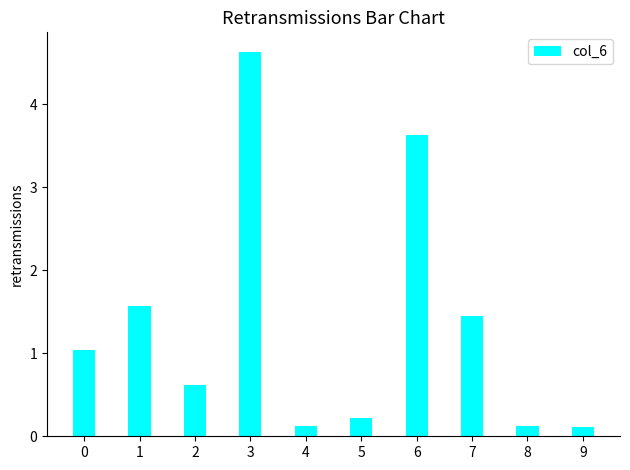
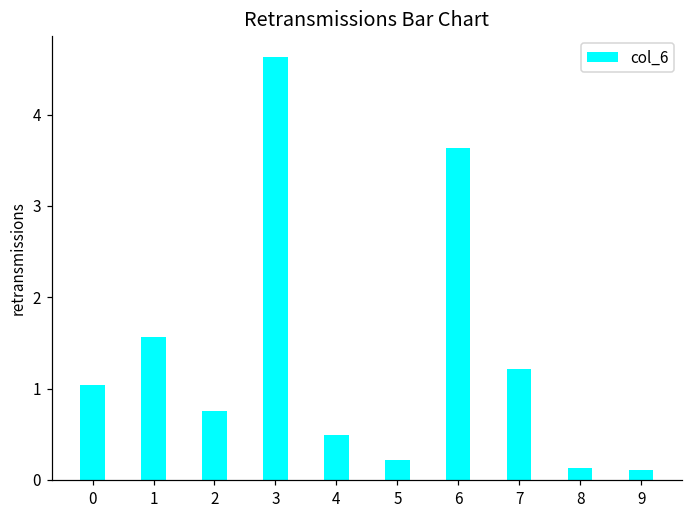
2: 0.6 -> 0.8
4: 0.1 -> 0.5
7: 1.4 -> 1.2
